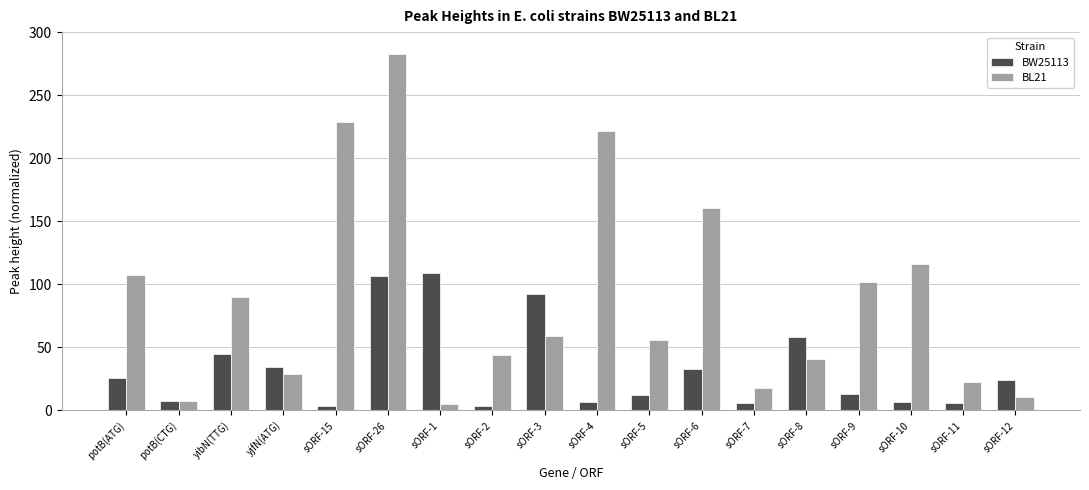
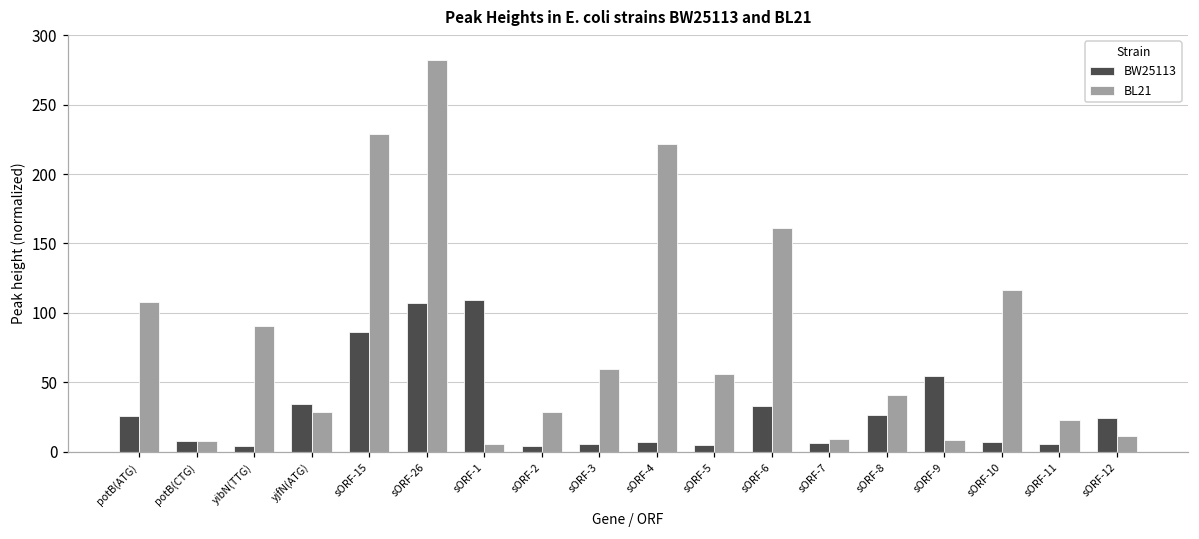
BW25113, yibN(TTG): 45 -> 4
BW25113, sORF-15: 4 -> 86
BL21, sORF-2: 44 -> 29
BW25113, sORF-3: 93 -> 5
BW25113, sORF-5: 12 -> 5
BL21, sORF-7: 18 -> 9
BW25113, sORF-8: 58 -> 26
BW25113, sORF-9: 13 -> 55
BL21, sORF-9: 102 -> 8
